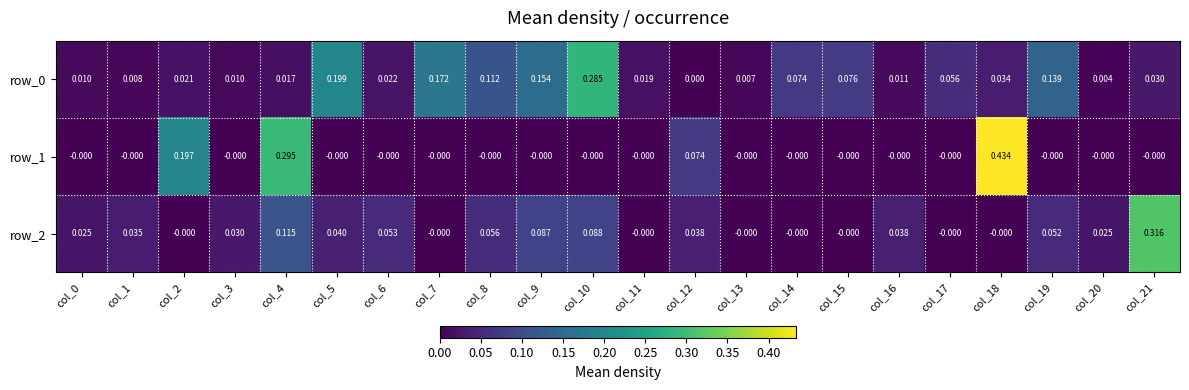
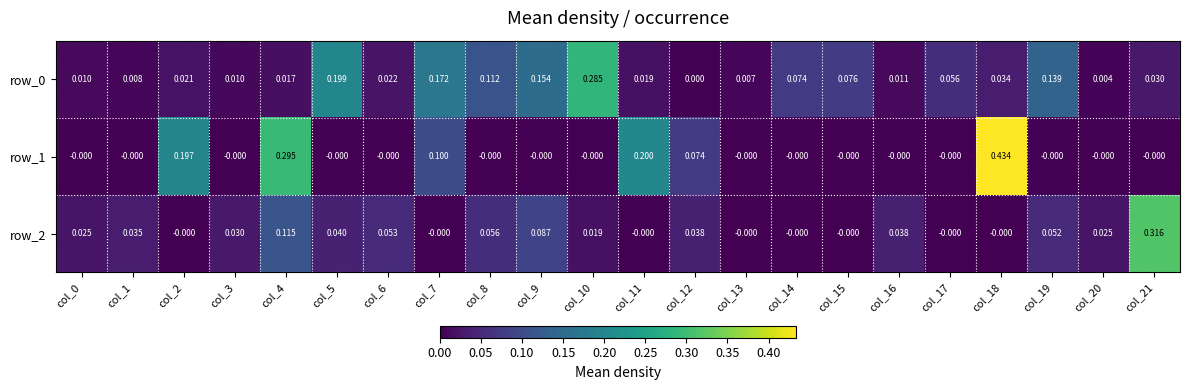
row_1, col_7: -0.000 -> 0.100
row_1, col_11: -0.000 -> 0.200
row_2, col_10: 0.088 -> 0.019
